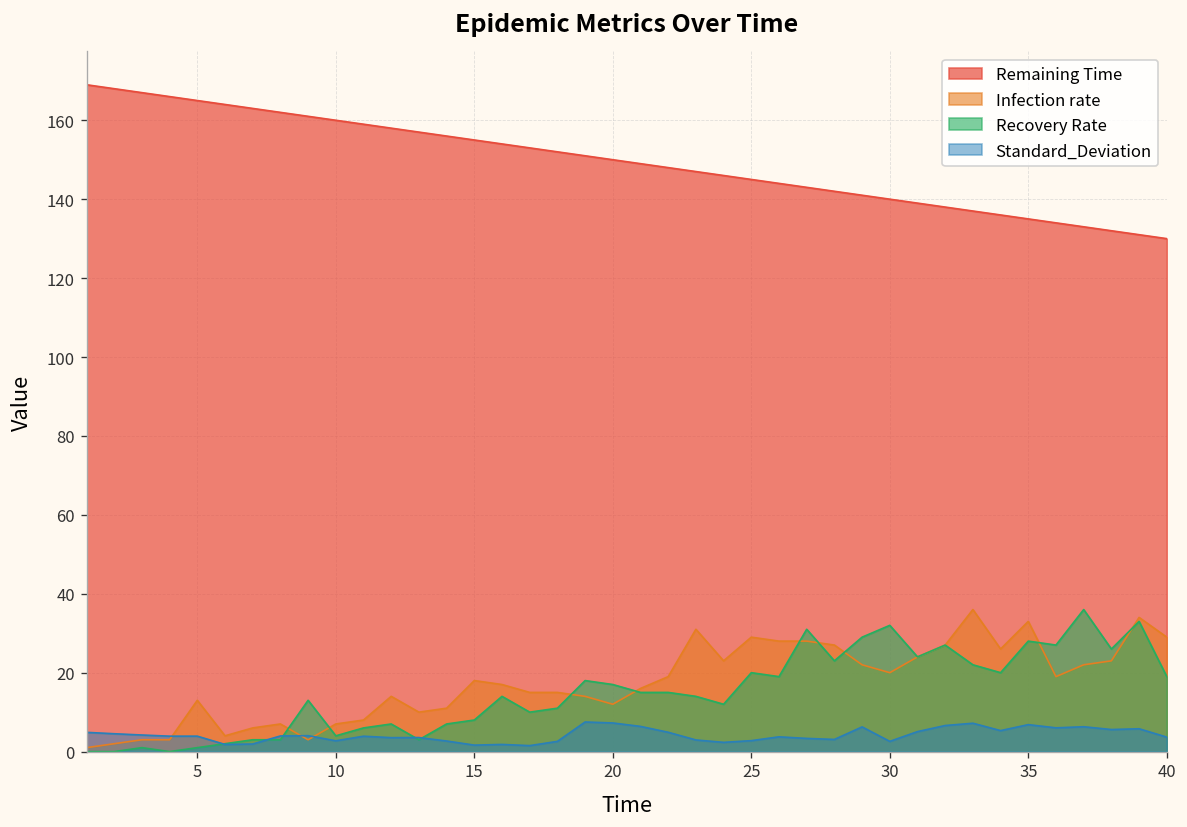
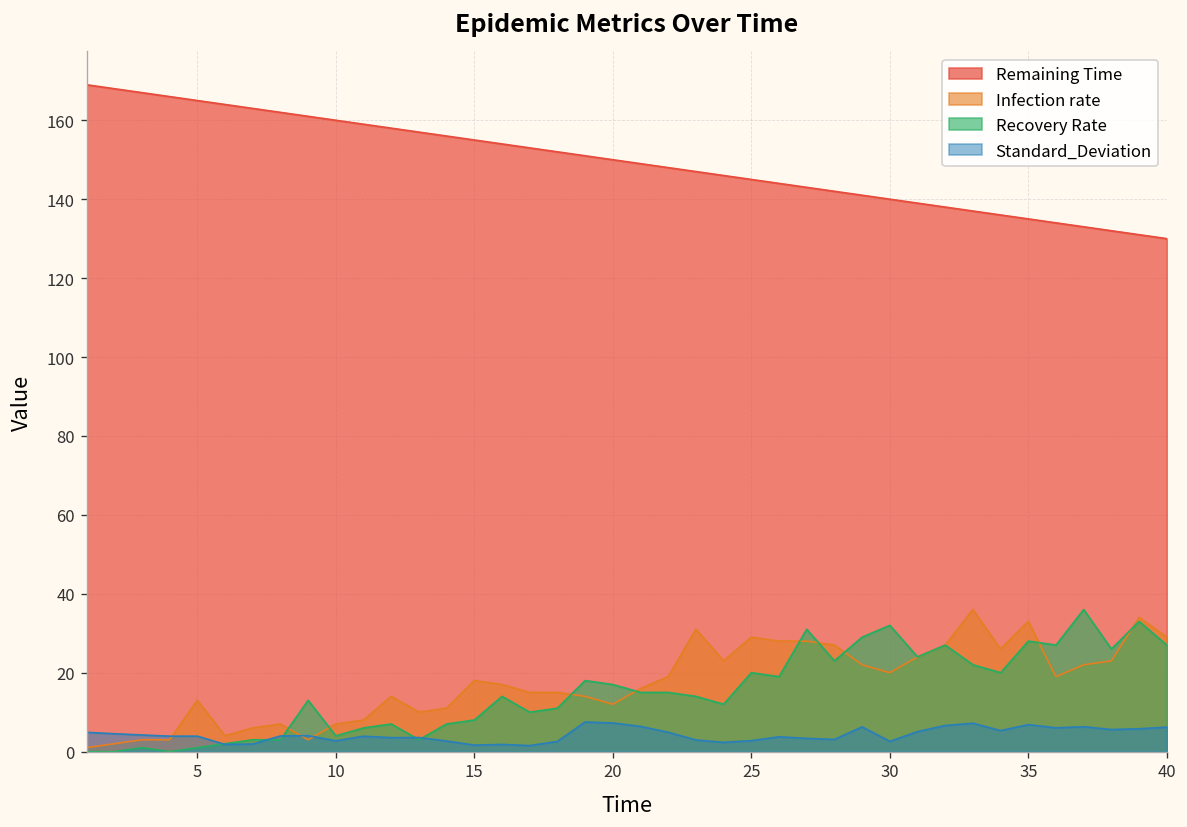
Recovery Rate, 40: 19 -> 27
Standard_Deviation, 40: 4 -> 6
